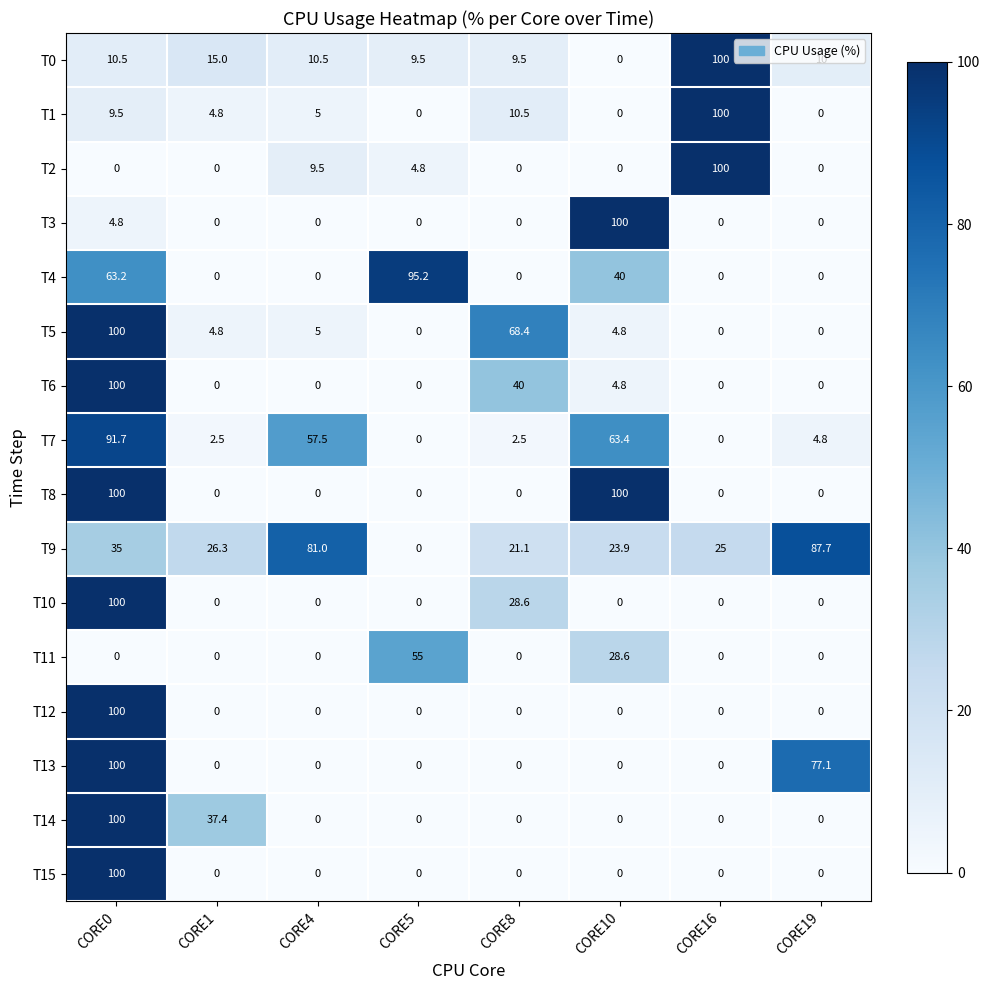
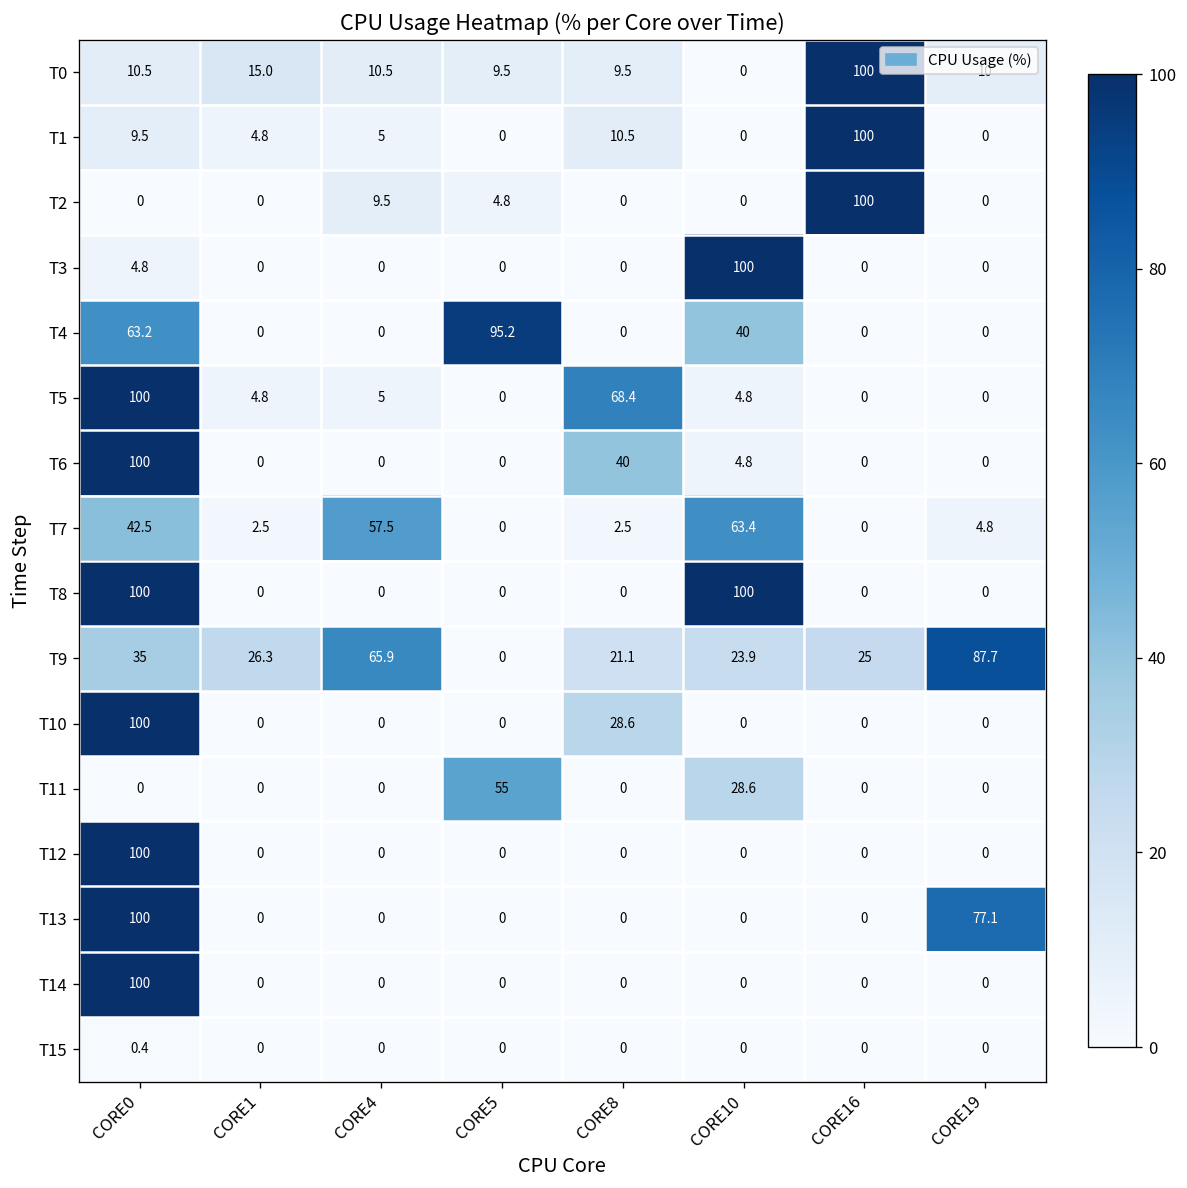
T7, CORE0: 91.7 -> 42.5
T9, CORE4: 81.0 -> 65.9
T14, CORE1: 37.4 -> 0
T15, CORE0: 100 -> 0.4
